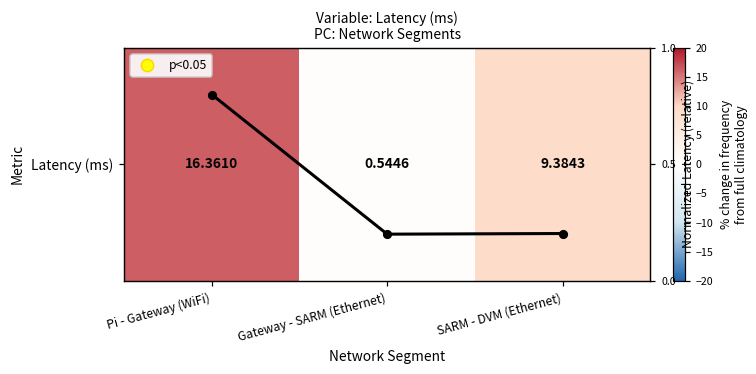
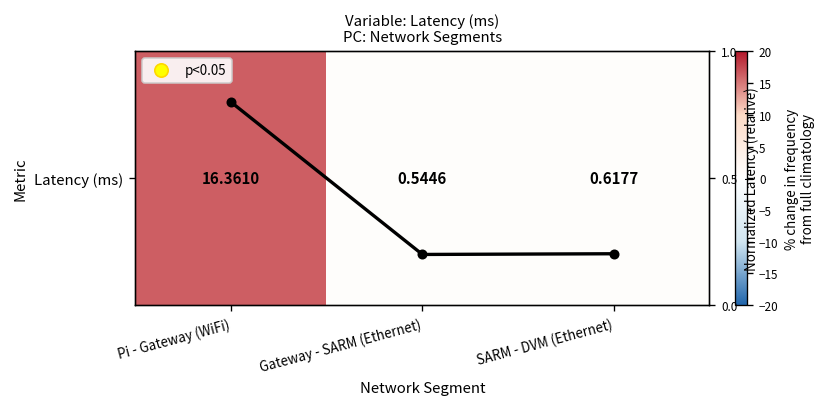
Latency (ms), SARM - DVM (Ethernet): 9.3843 -> 0.6177
